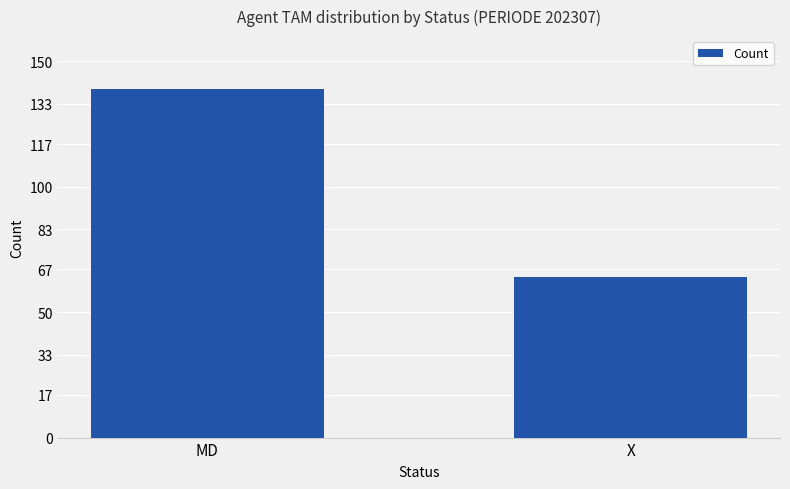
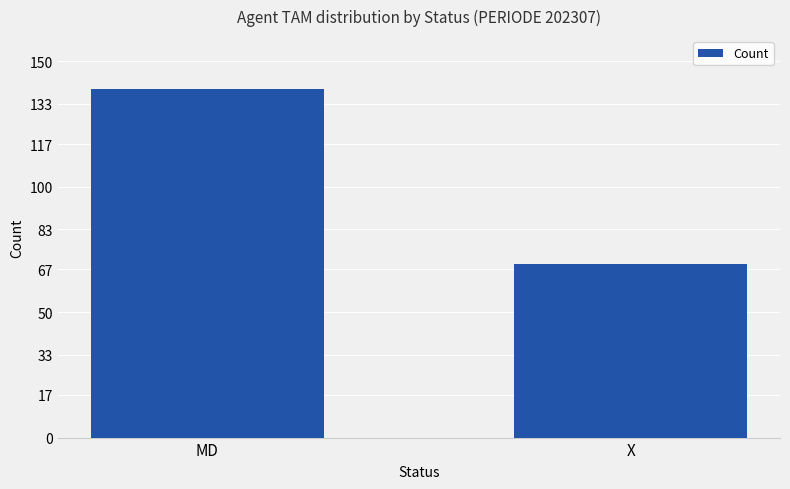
X: 64 -> 69
